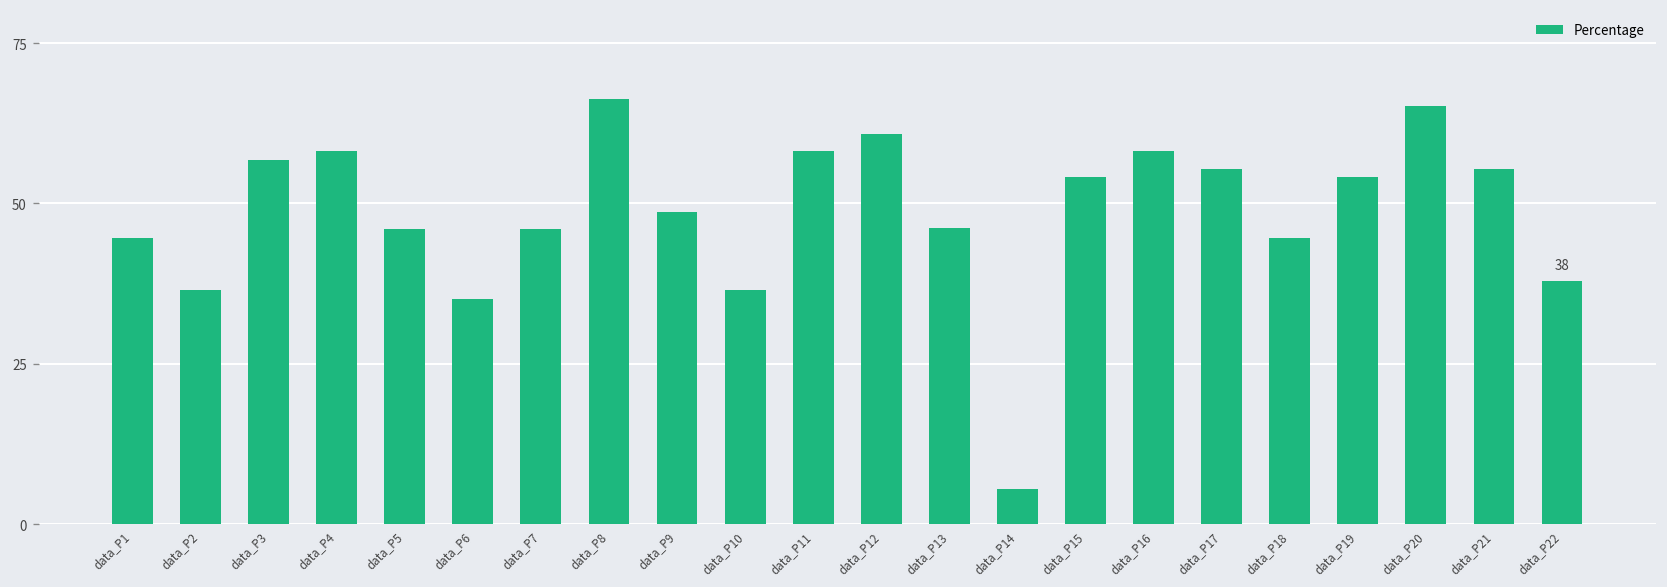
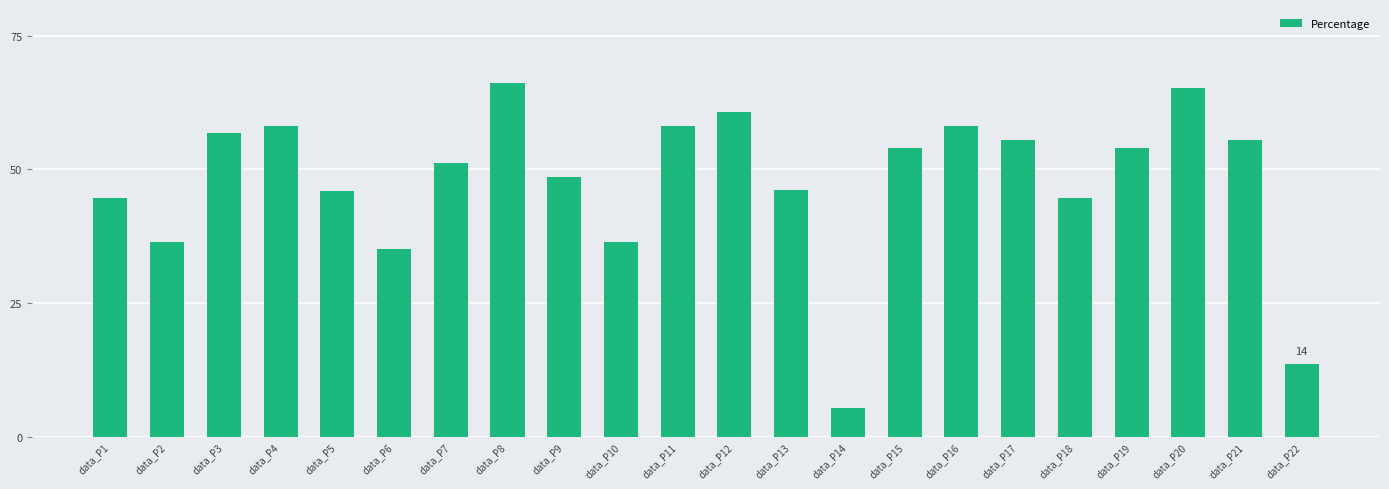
data_P7: 46 -> 51
data_P22: 38 -> 14
